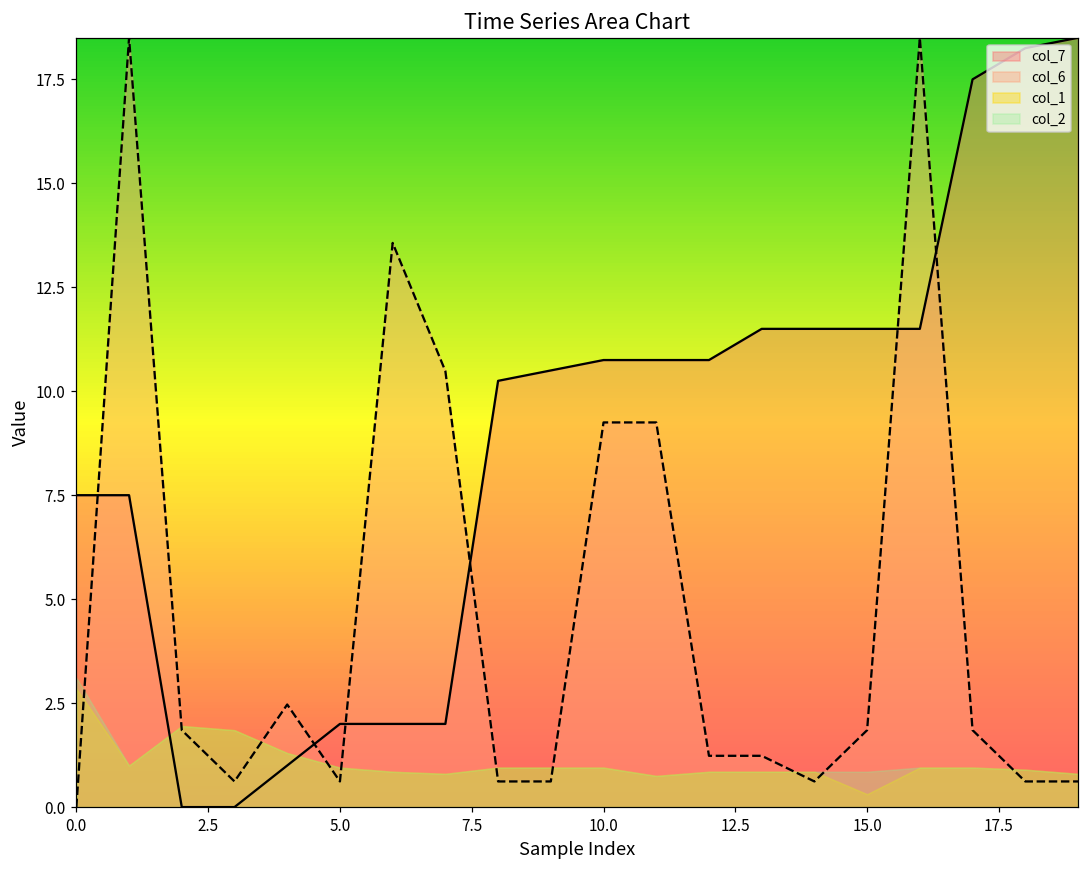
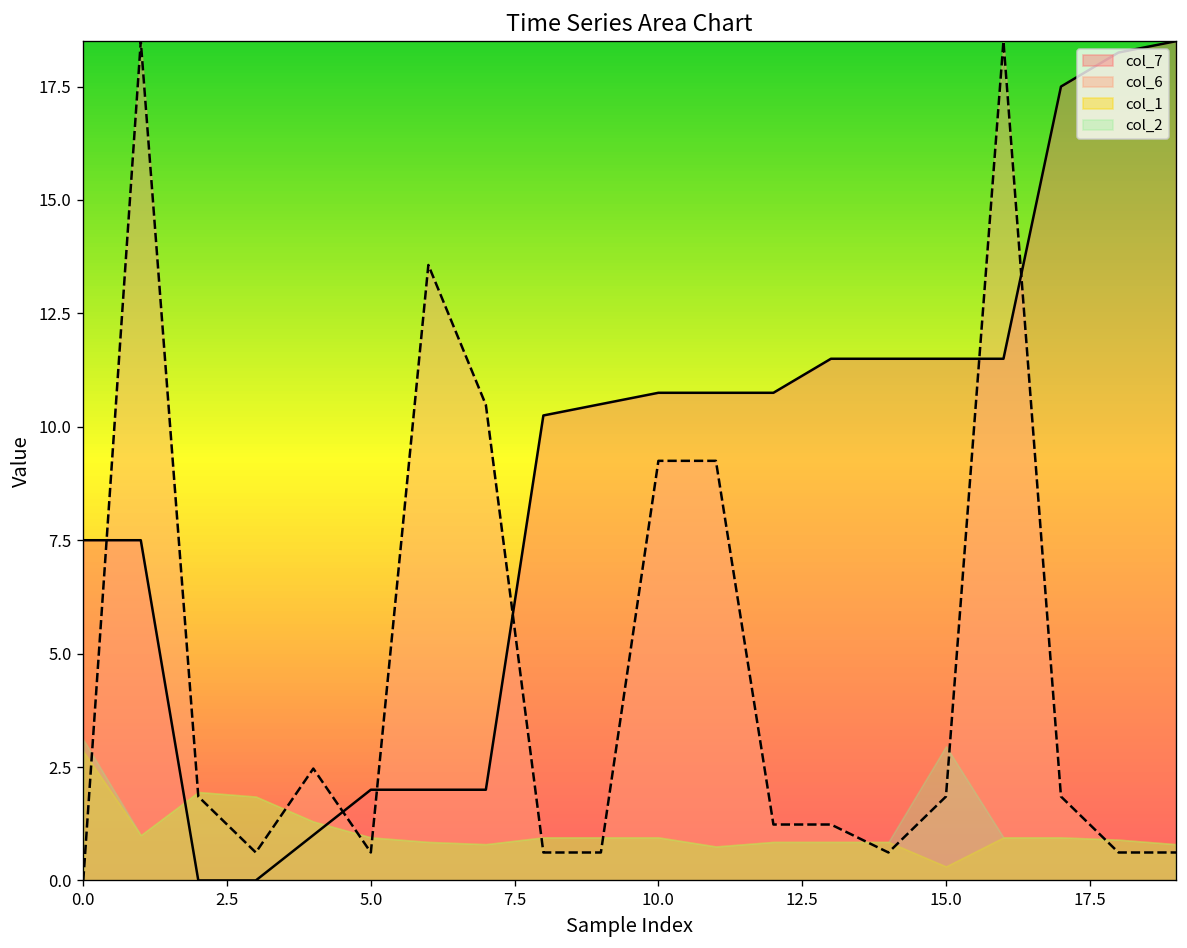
col_2, 15.0: 0.9 -> 3.0
